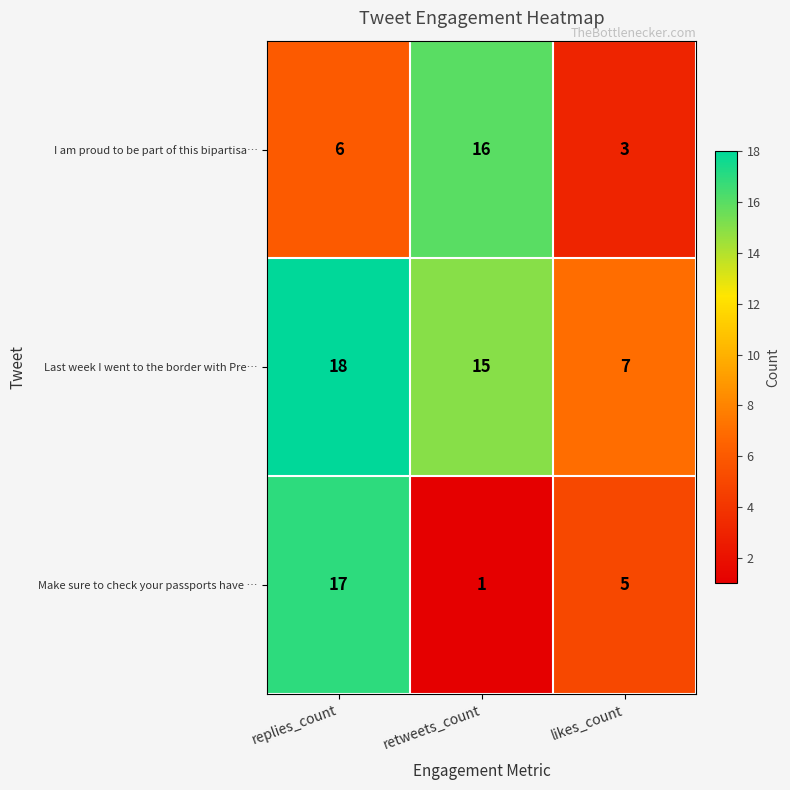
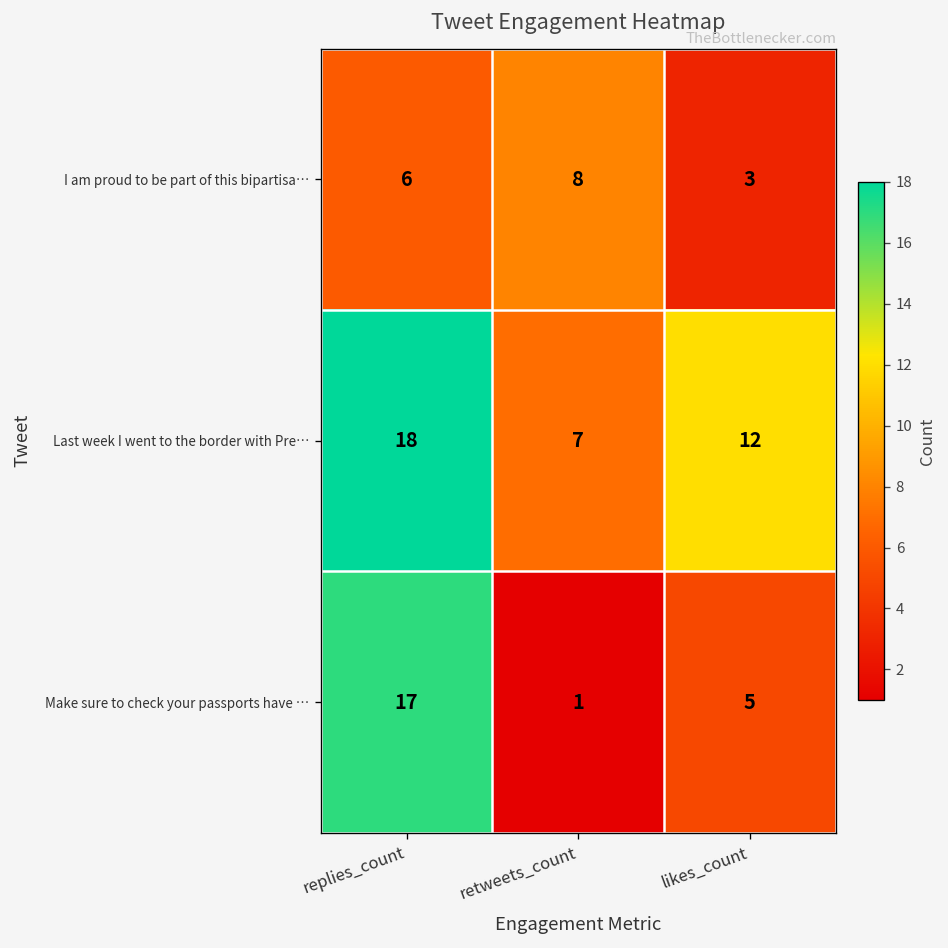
I am proud to be part of this bipartisa…, retweets_count: 16 -> 8
Last week I went to the border with Pre…, retweets_count: 15 -> 7
Last week I went to the border with Pre…, likes_count: 7 -> 12
